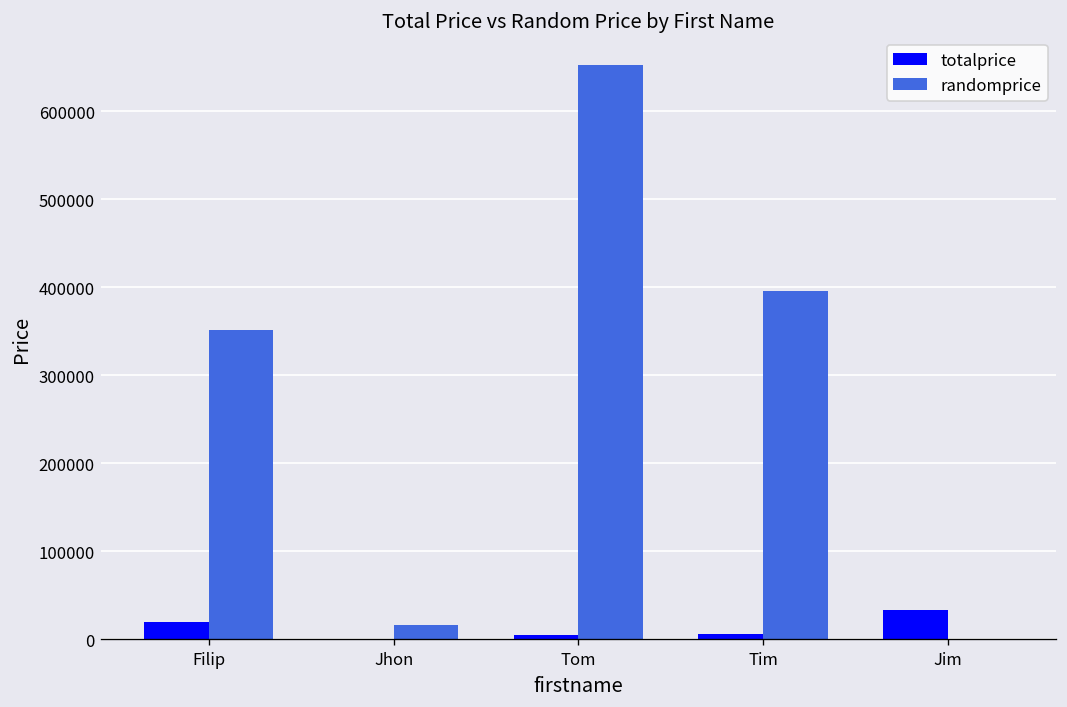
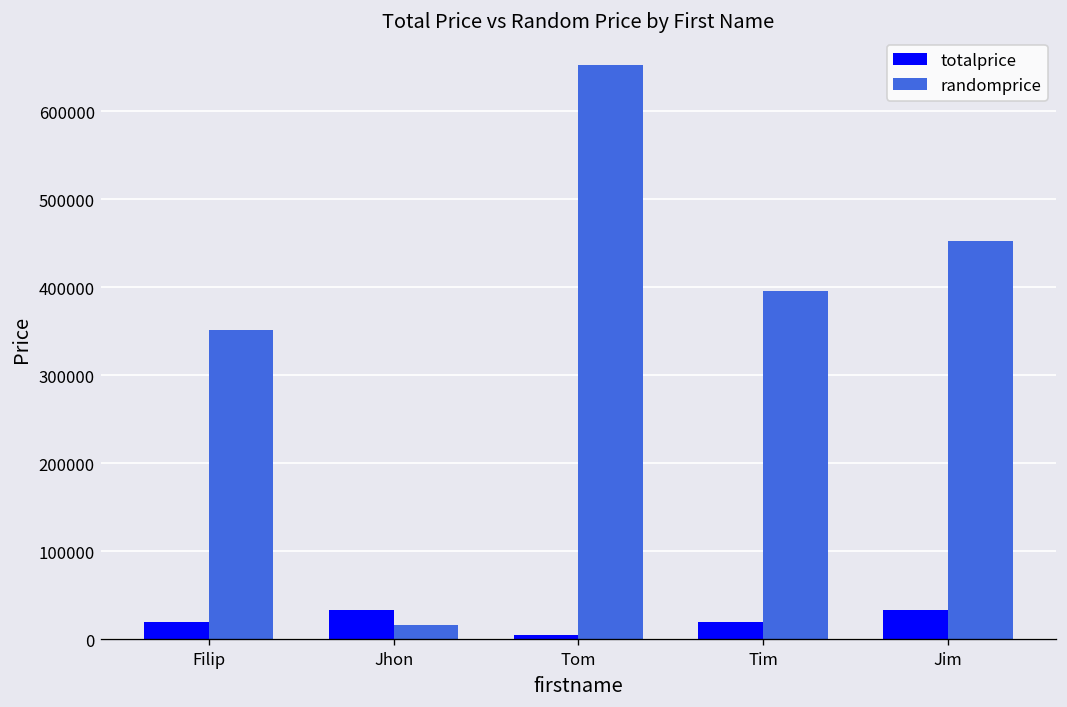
totalprice, Jhon: 0 -> 30000
totalprice, Tim: 10000 -> 20000
randomprice, Jim: 0 -> 450000
